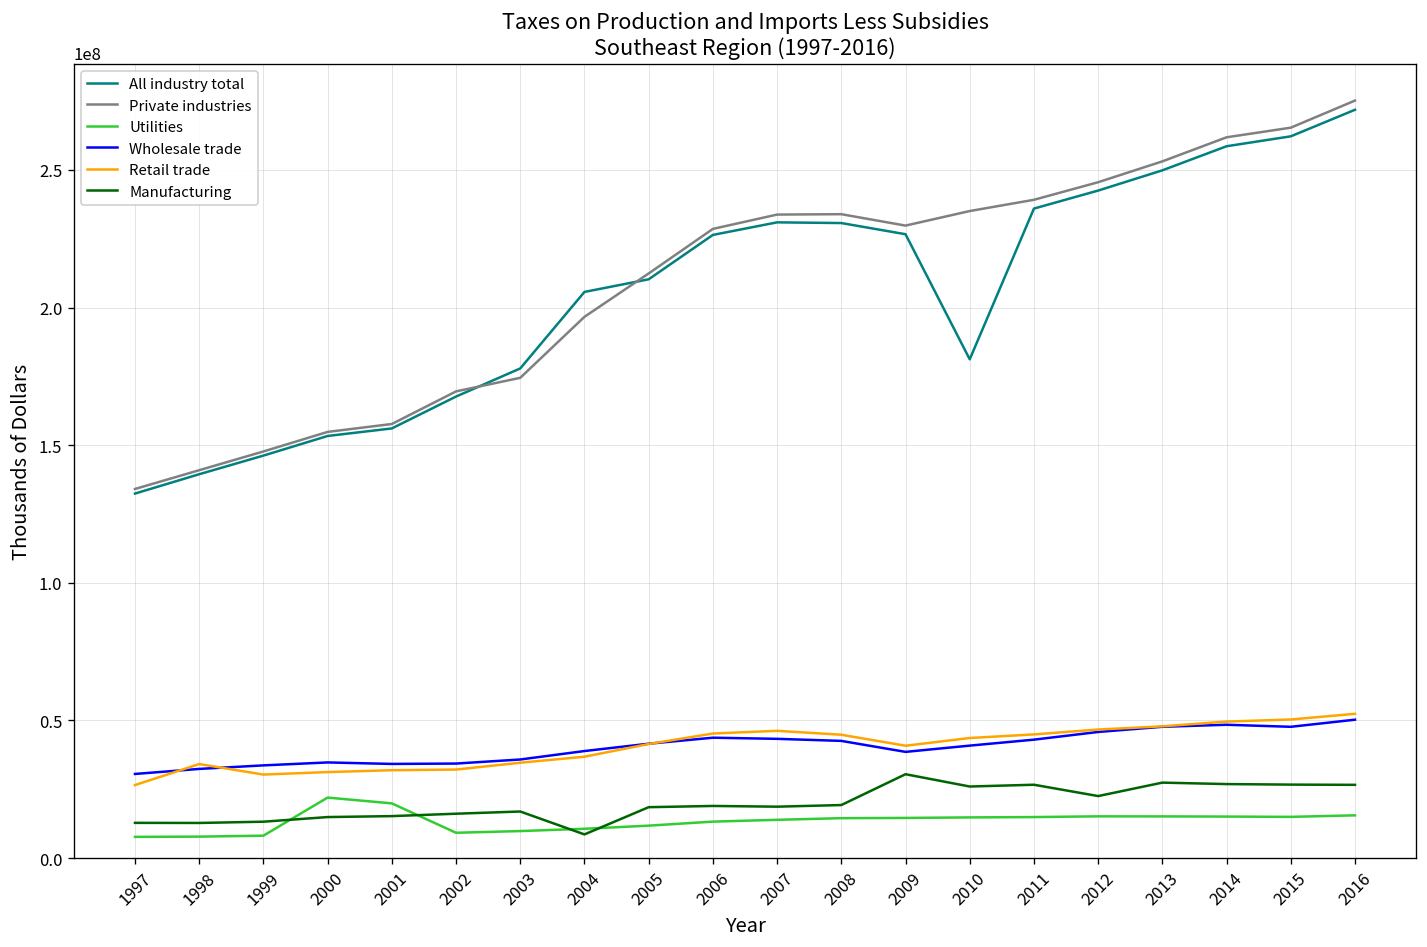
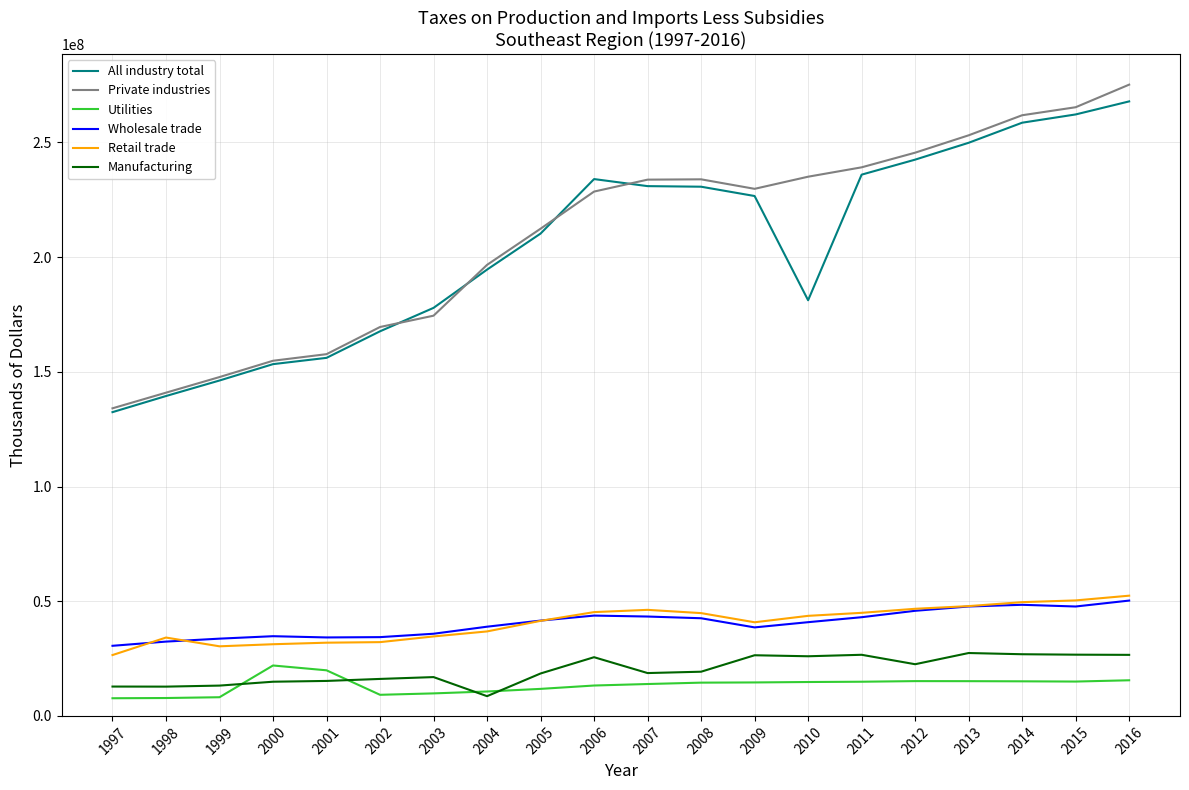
All industry total, 2004: 206000000 -> 195000000
All industry total, 2006: 226000000 -> 234000000
Manufacturing, 2006: 19000000 -> 26000000
Manufacturing, 2009: 30000000 -> 26000000
All industry total, 2016: 272000000 -> 268000000
